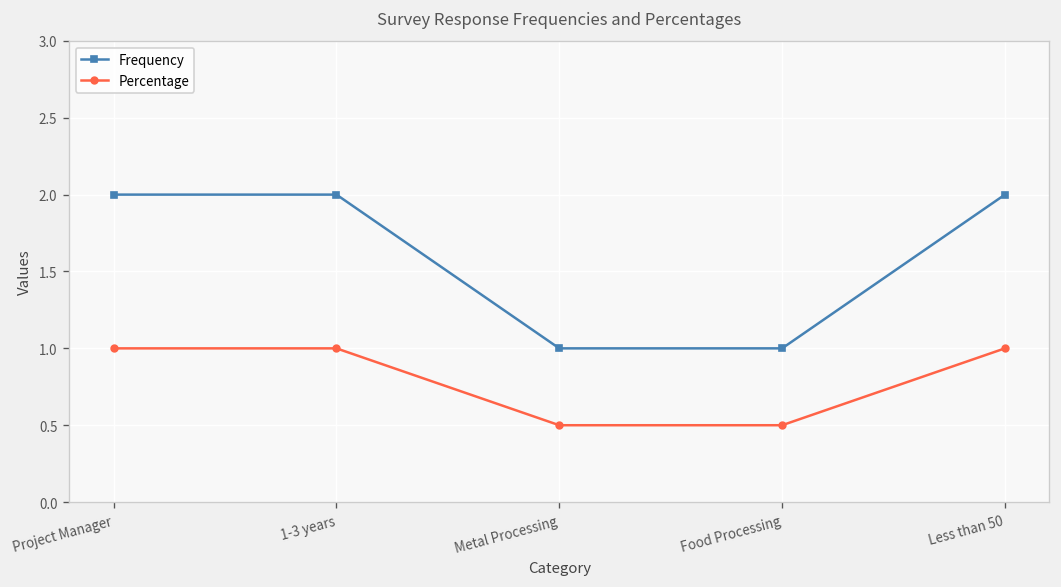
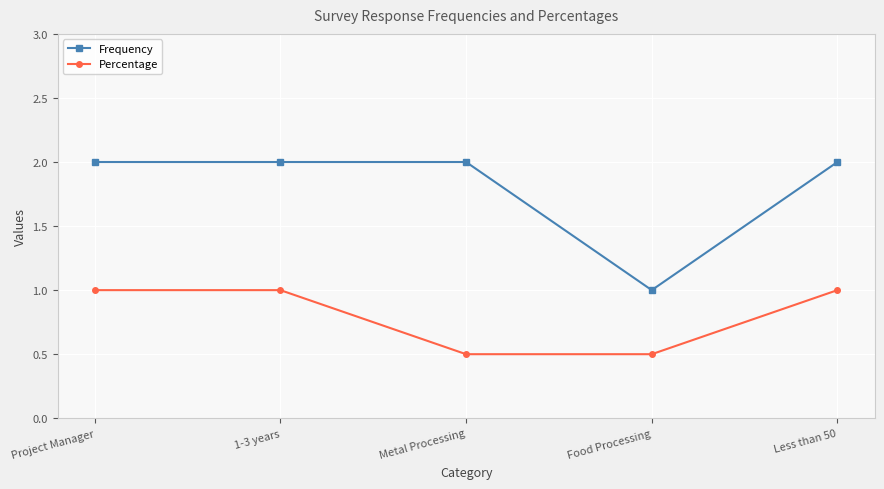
Frequency, Metal Processing: 1 -> 2
